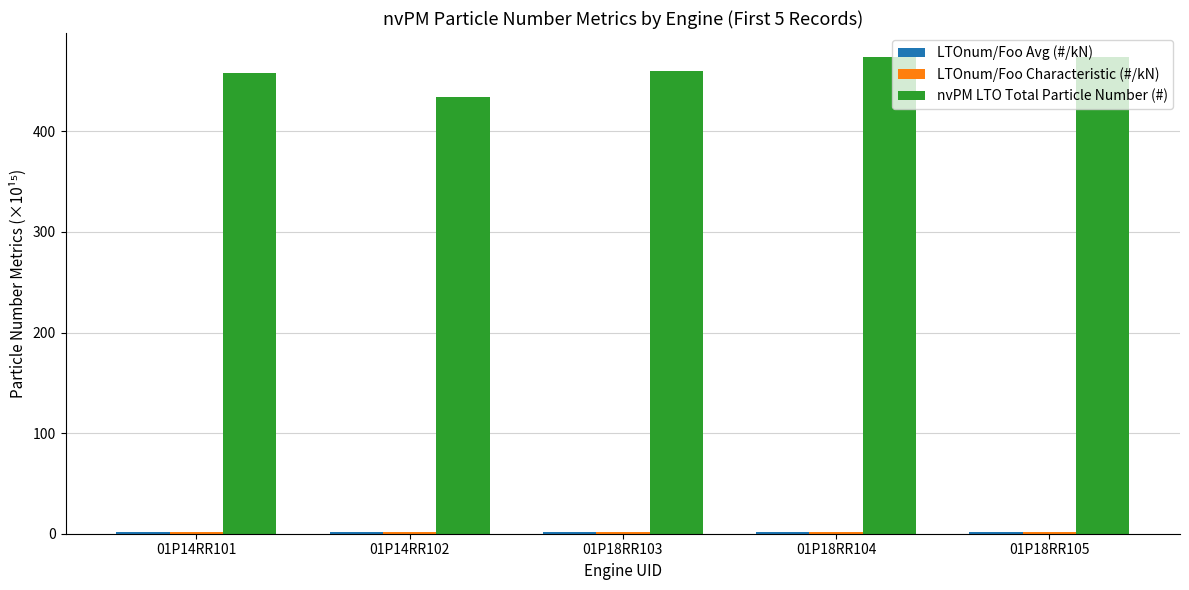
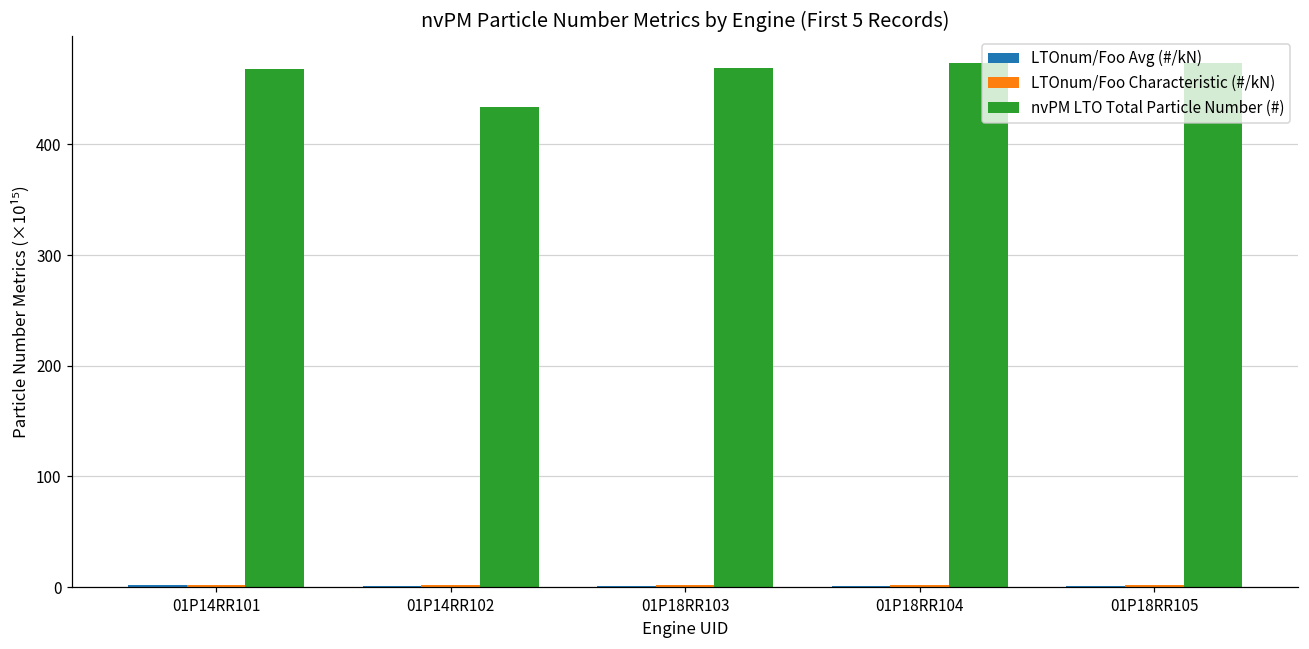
nvPM LTO Total Particle Number (#), 01P14RR101: 458 -> 468
nvPM LTO Total Particle Number (#), 01P18RR103: 460 -> 469
